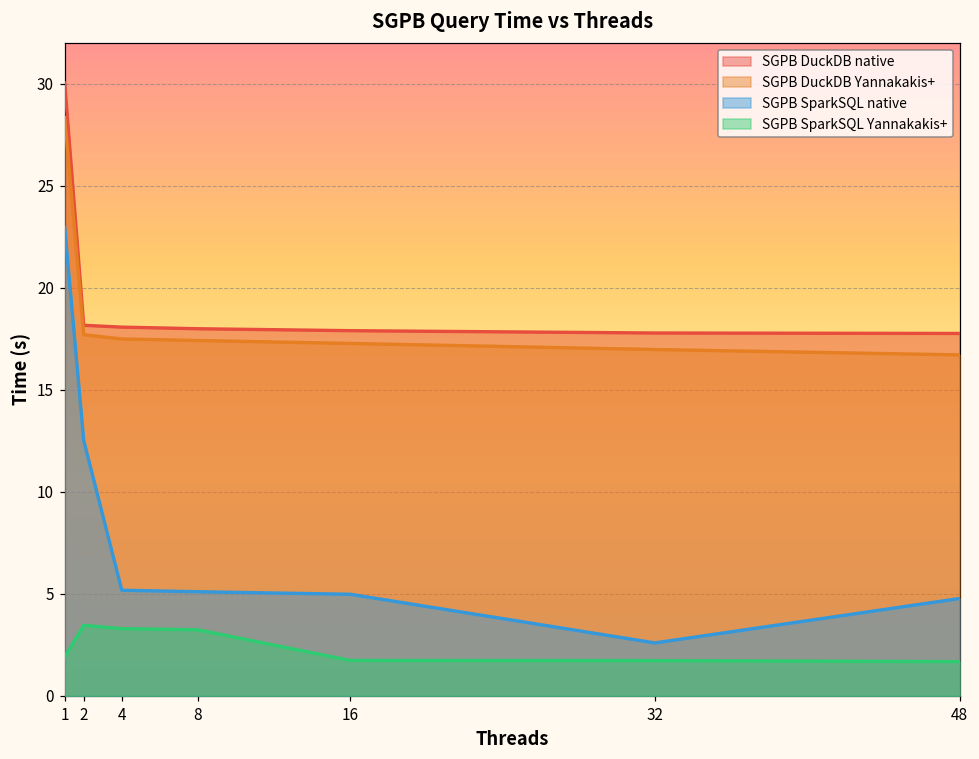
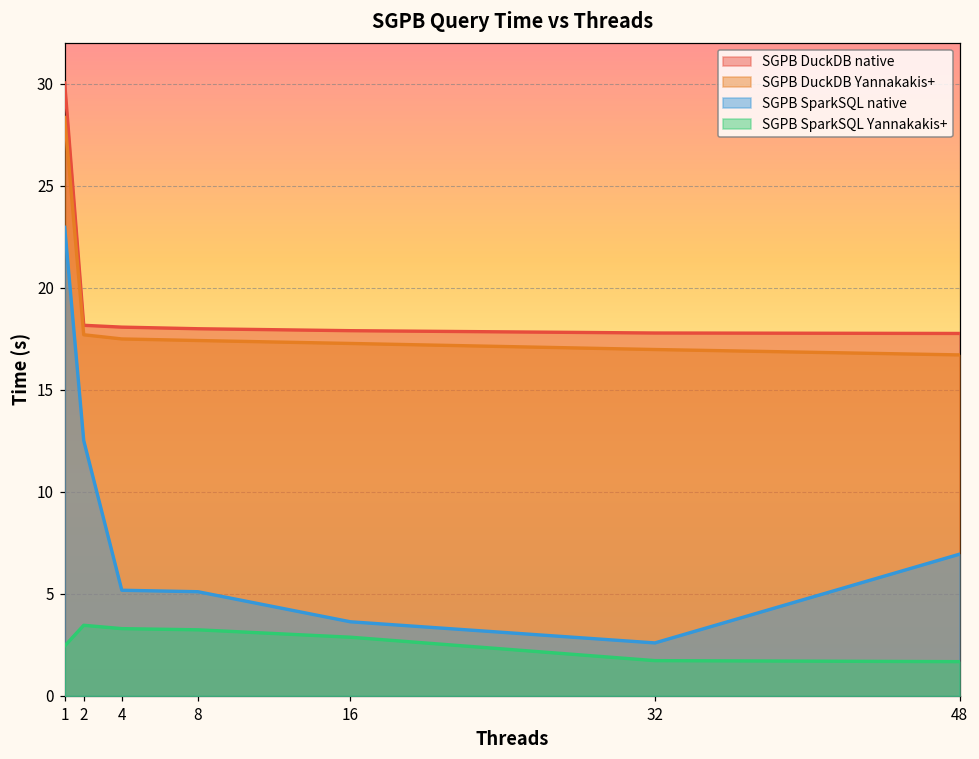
SGPB SparkSQL Yannakakis+, 1: 1.9 -> 2.5
SGPB SparkSQL native, 16: 5.0 -> 3.6
SGPB SparkSQL Yannakakis+, 16: 1.7 -> 2.9
SGPB SparkSQL native, 48: 4.8 -> 6.9
